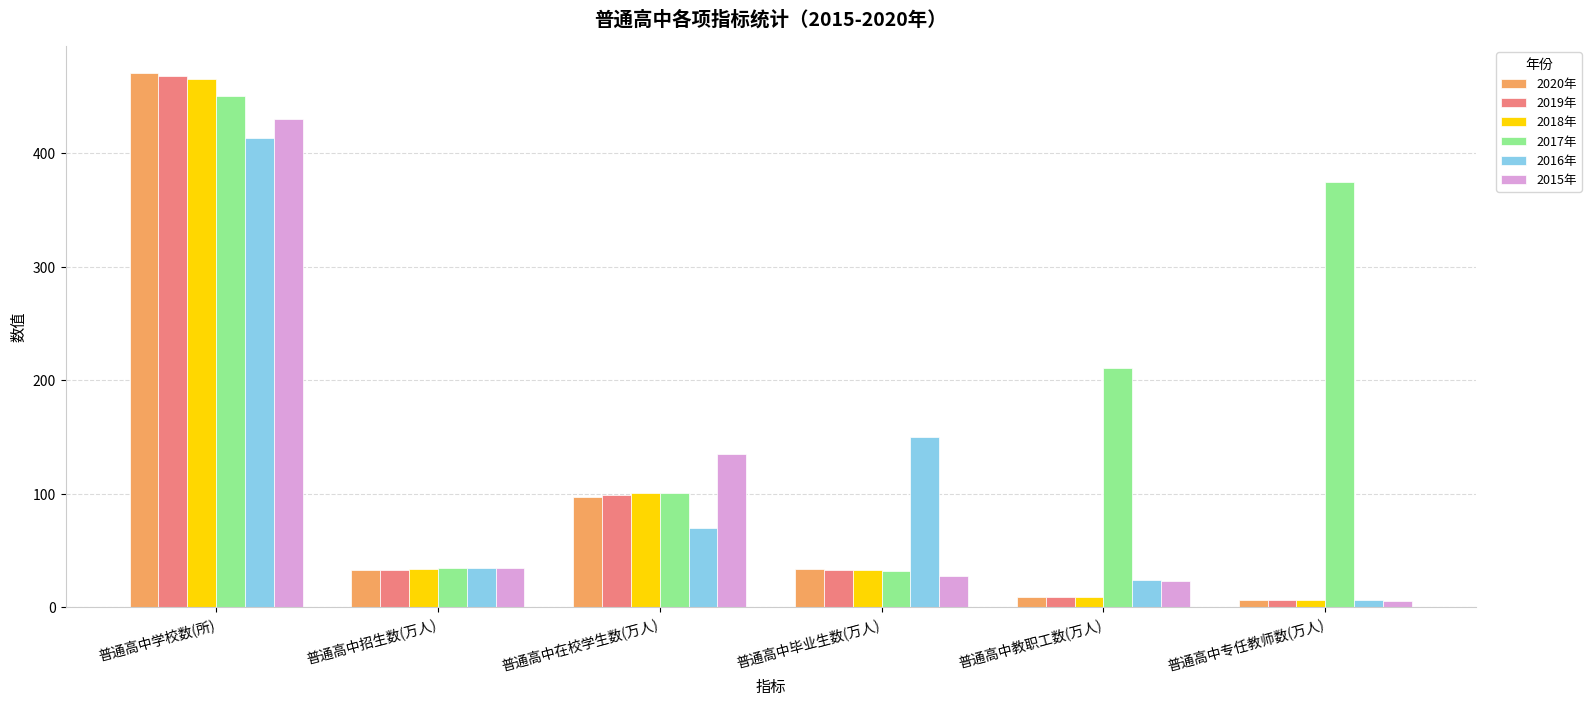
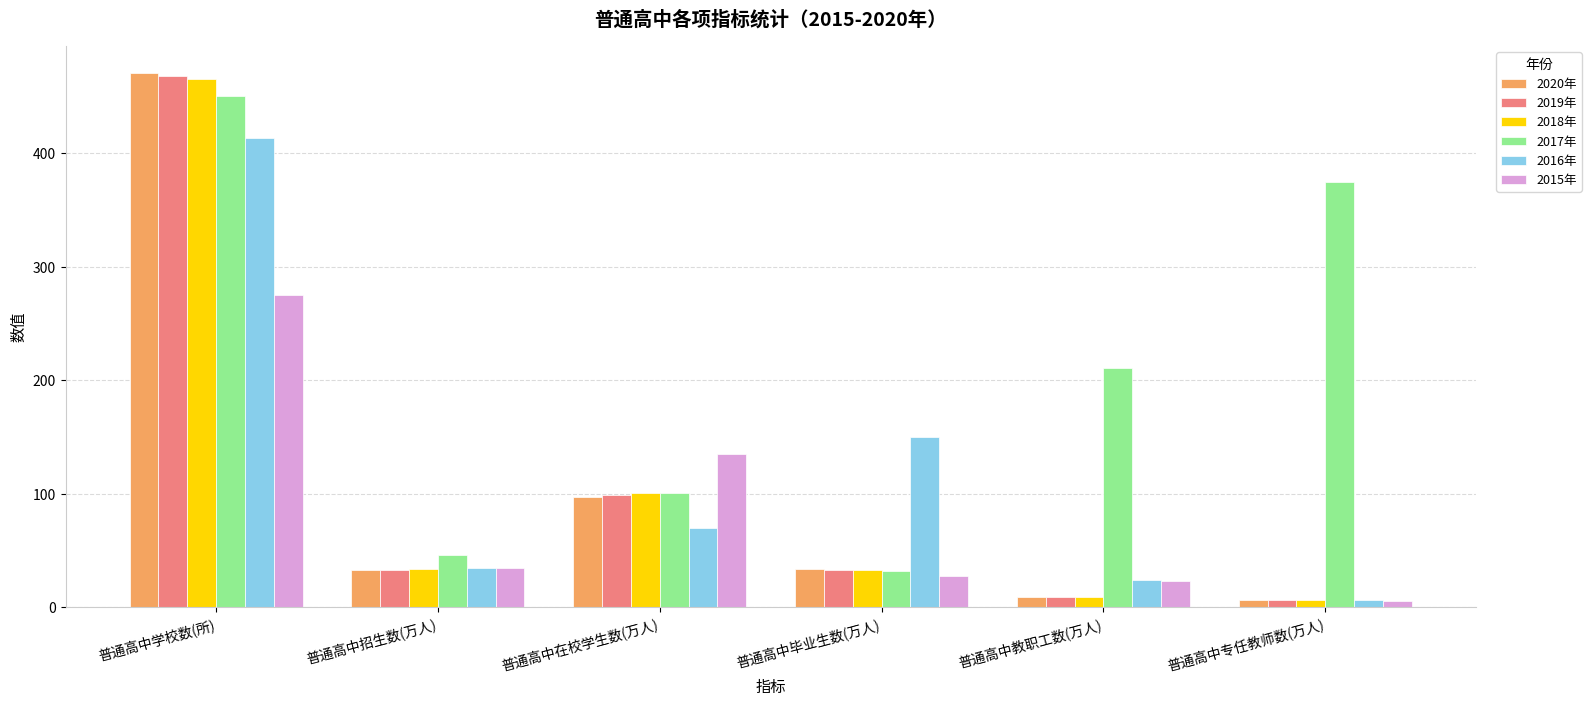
2015年, 普通高中学校数(所): 430 -> 275
2017年, 普通高中招生数(万人): 35 -> 46
